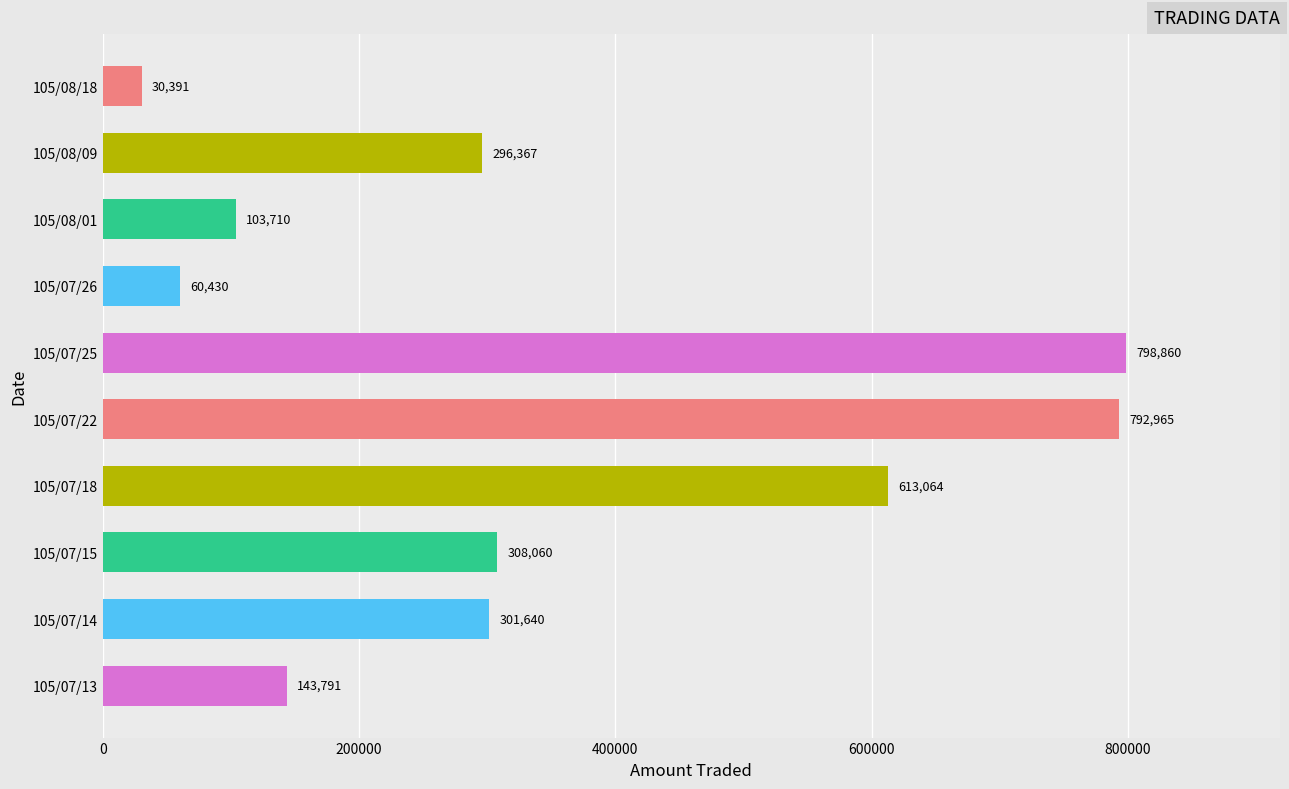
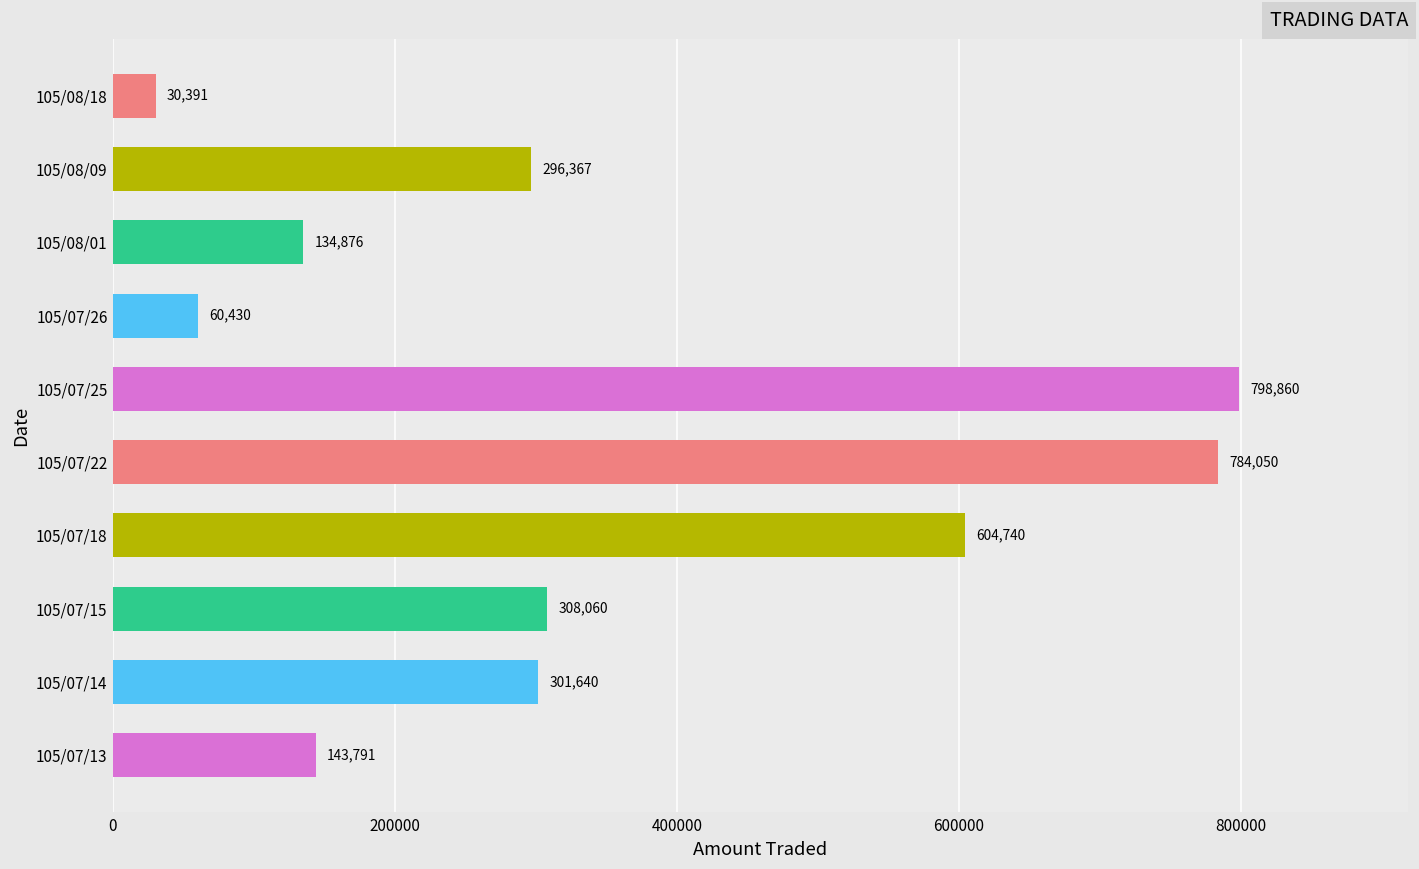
105/08/01: 103,710 -> 134,876
105/07/22: 792,965 -> 784,050
105/07/18: 613,064 -> 604,740
